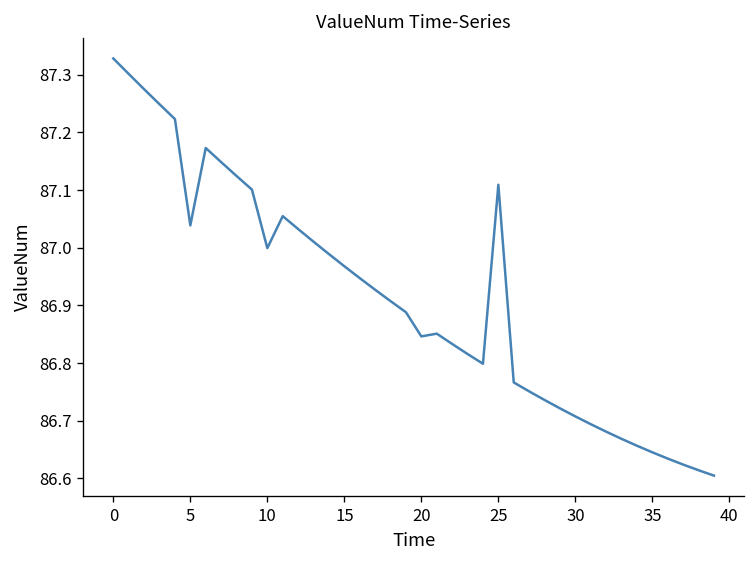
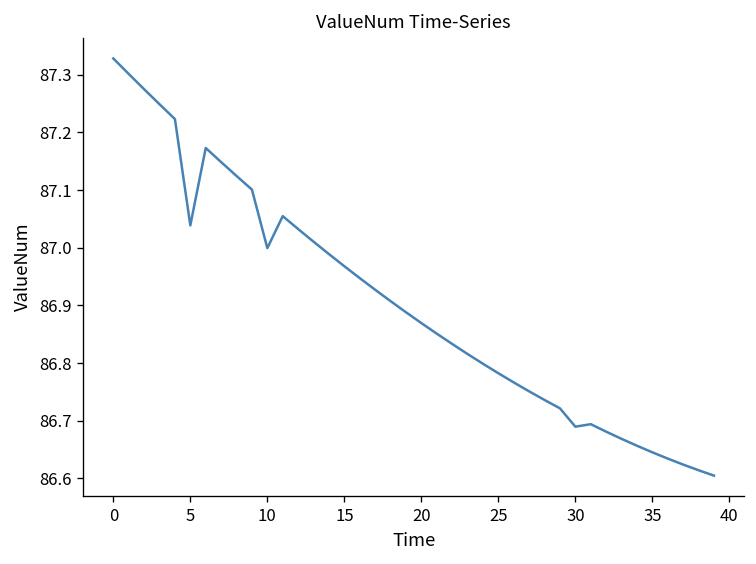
20: 86.85 -> 86.87
25: 87.11 -> 86.78
30: 86.71 -> 86.69
